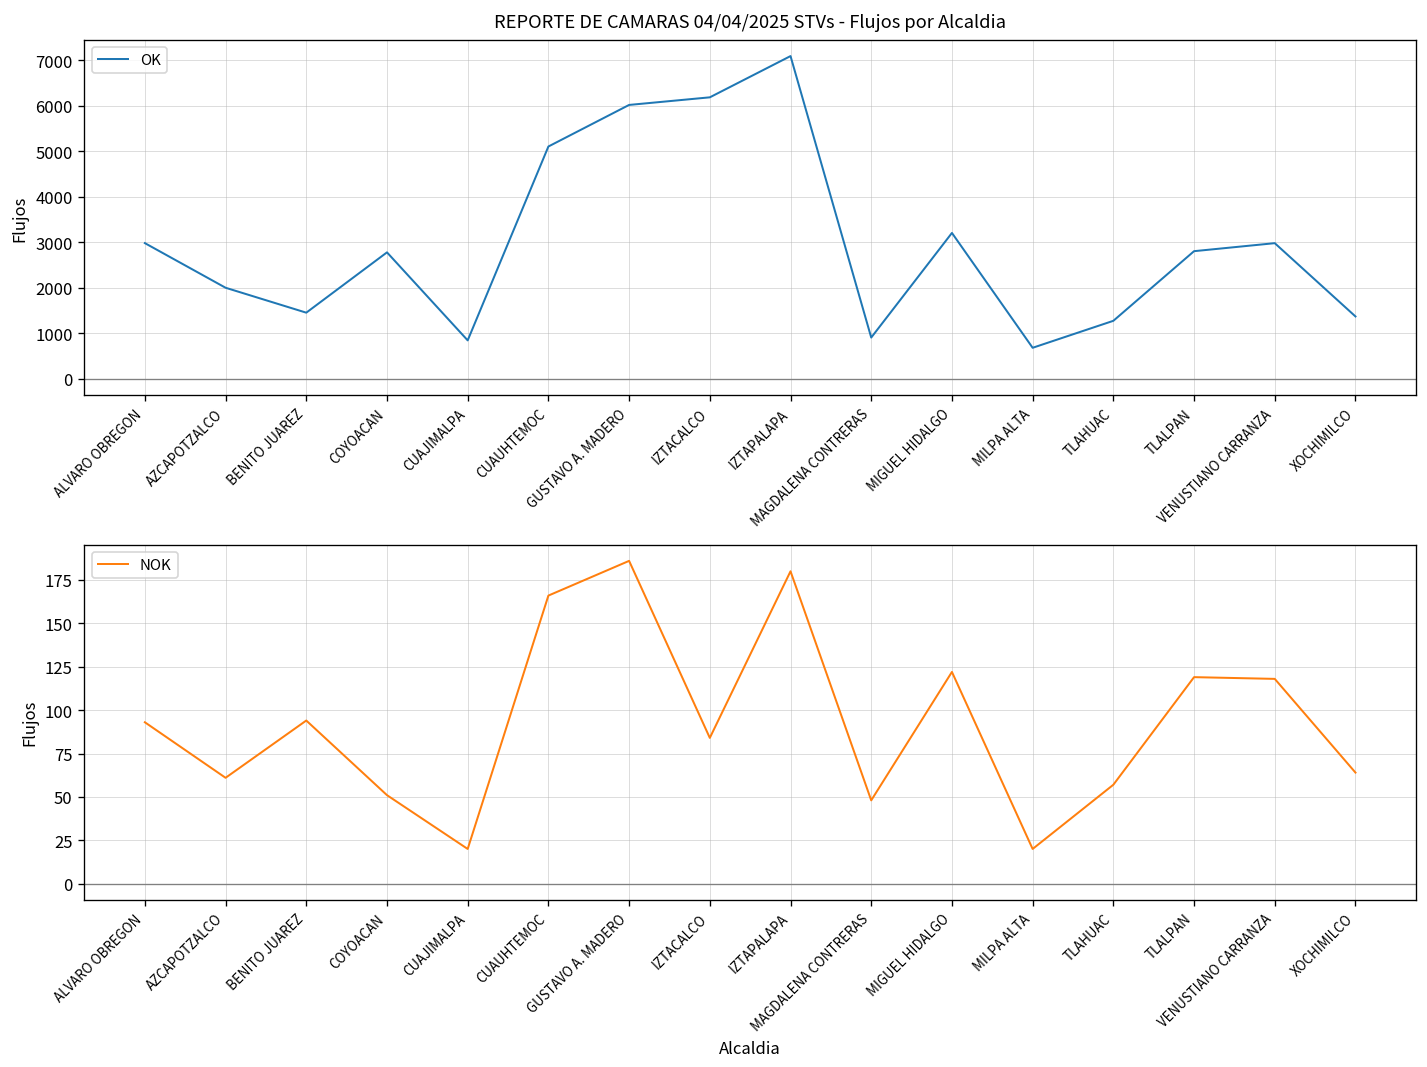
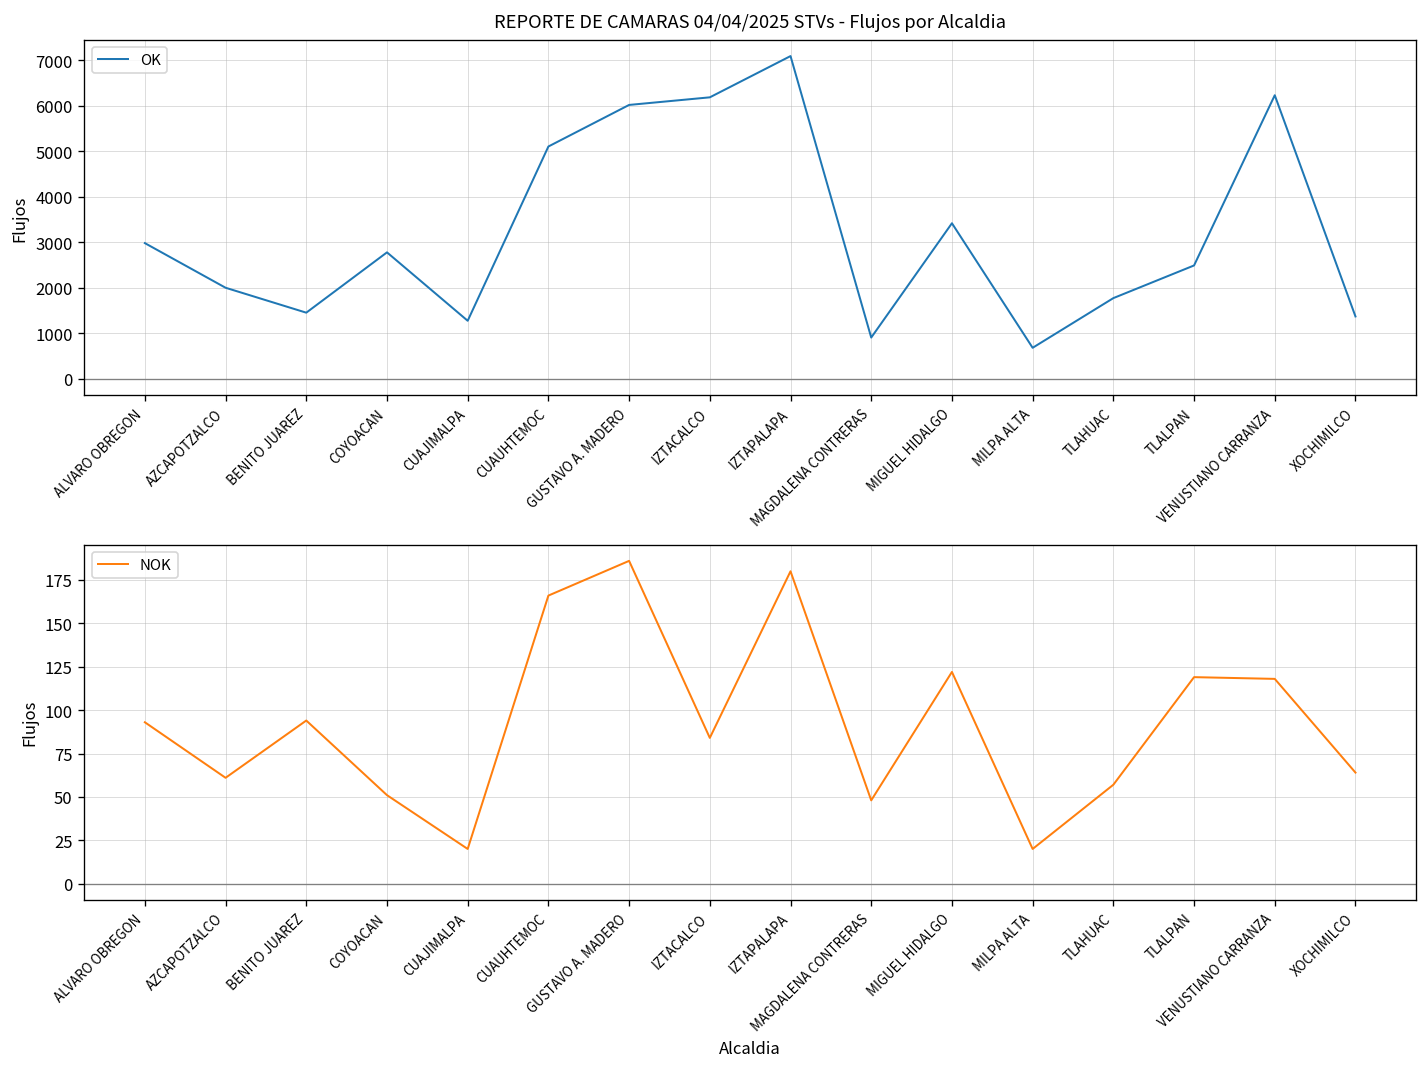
REPORTE DE CAMARAS 04/04/2025 STVs - Flujos por Alcaldia, CUAJIMALPA: 800 -> 1300
REPORTE DE CAMARAS 04/04/2025 STVs - Flujos por Alcaldia, MIGUEL HIDALGO: 3200 -> 3400
REPORTE DE CAMARAS 04/04/2025 STVs - Flujos por Alcaldia, TLAHUAC: 1300 -> 1800
REPORTE DE CAMARAS 04/04/2025 STVs - Flujos por Alcaldia, TLALPAN: 2800 -> 2500
REPORTE DE CAMARAS 04/04/2025 STVs - Flujos por Alcaldia, VENUSTIANO CARRANZA: 3000 -> 6200
